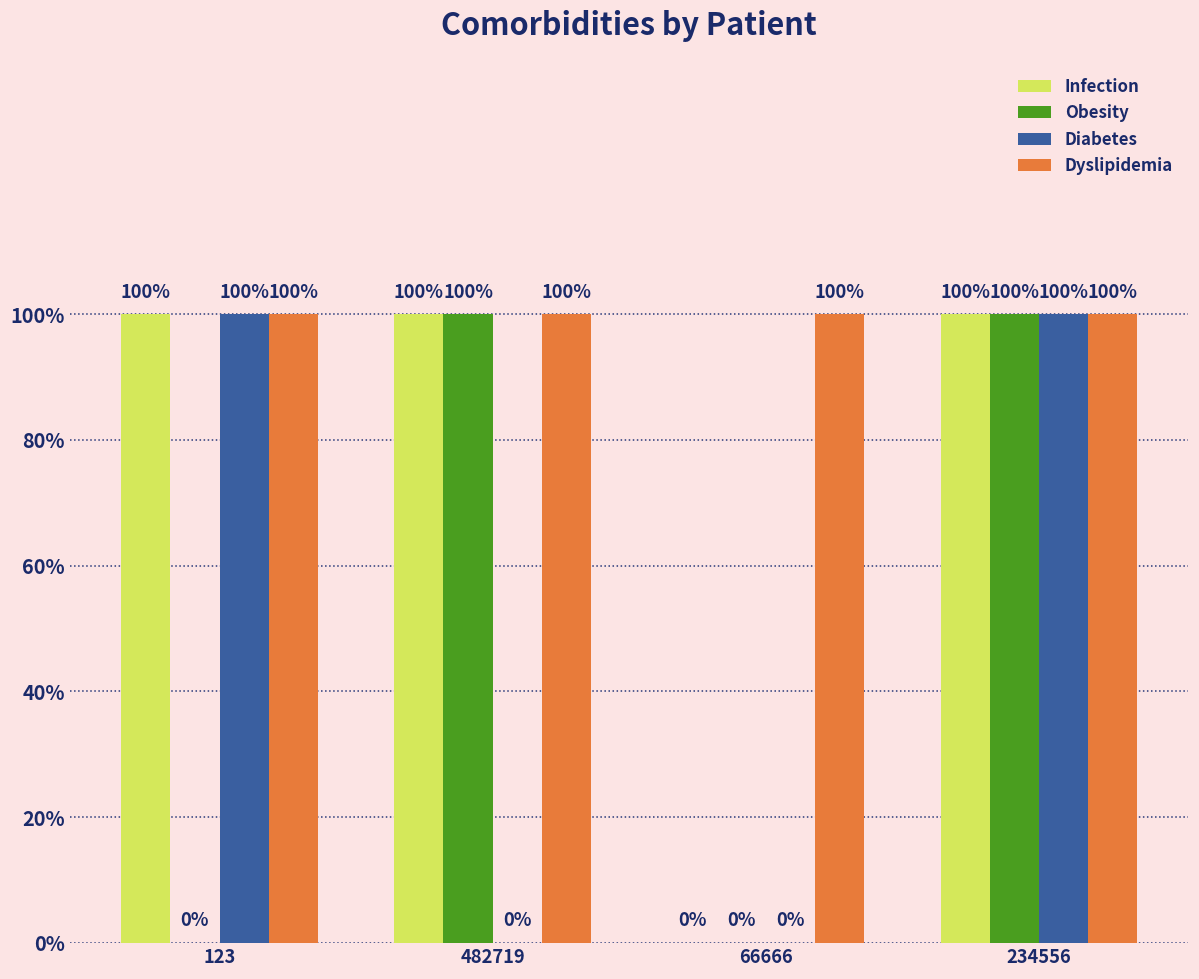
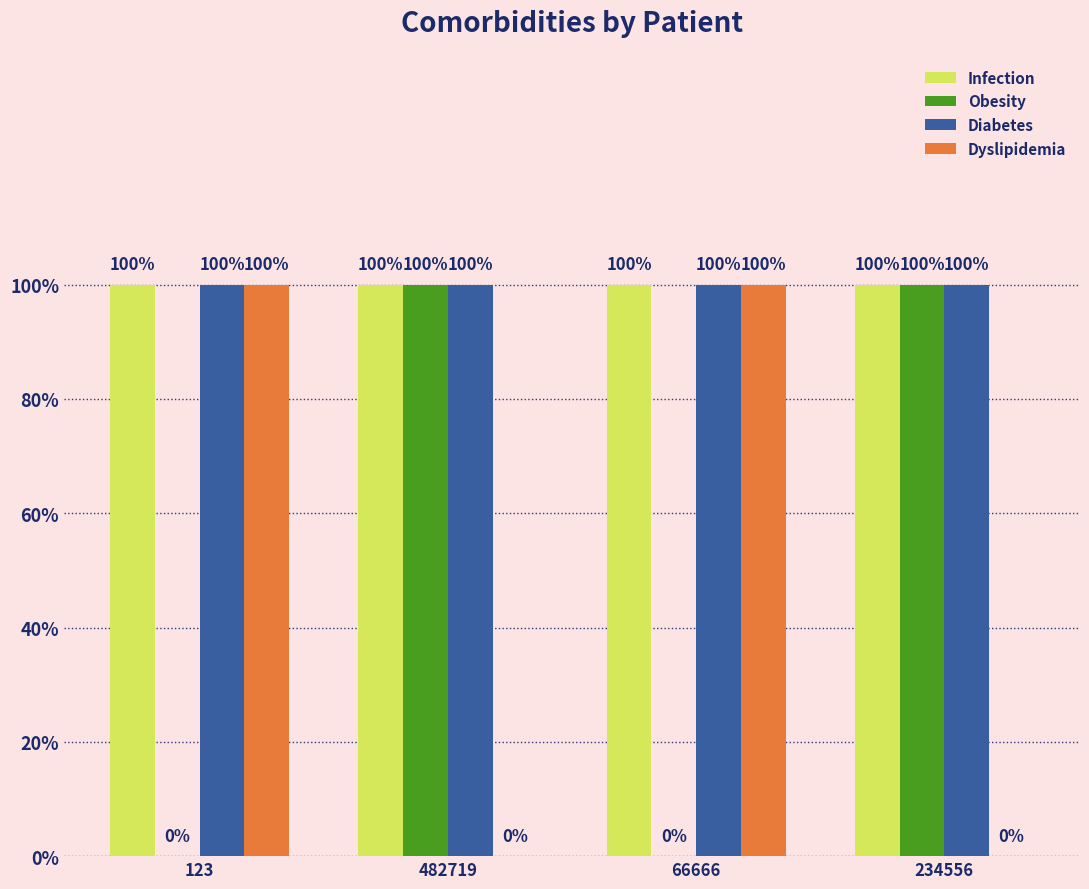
Diabetes, 482719: 0% -> 100%
Dyslipidemia, 482719: 100% -> 0%
Infection, 66666: 0% -> 100%
Diabetes, 66666: 0% -> 100%
Dyslipidemia, 234556: 100% -> 0%
